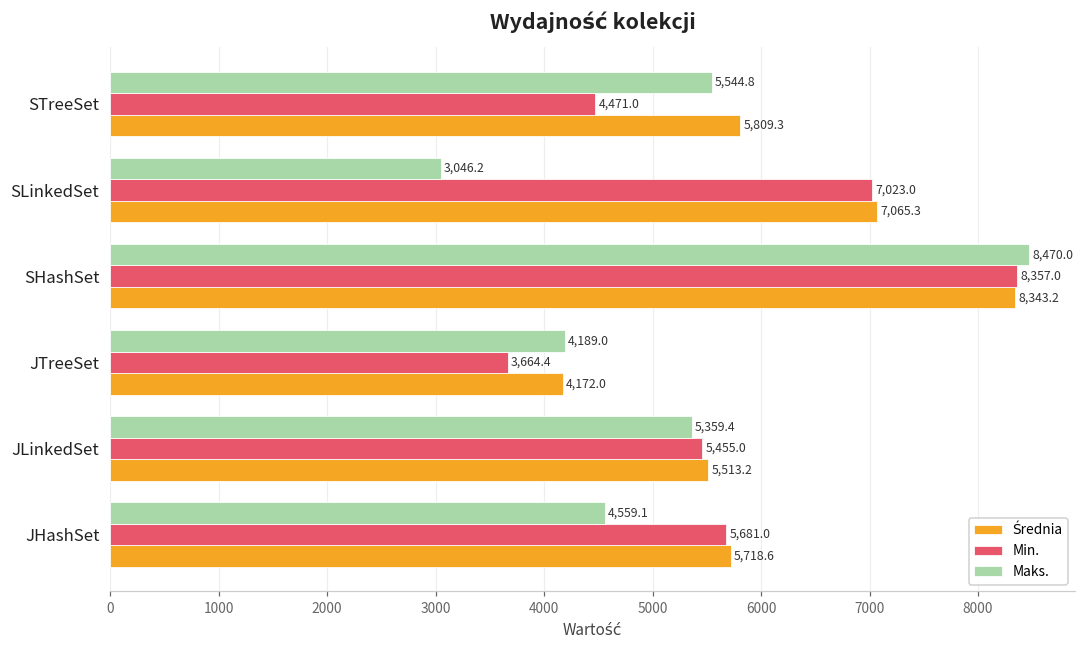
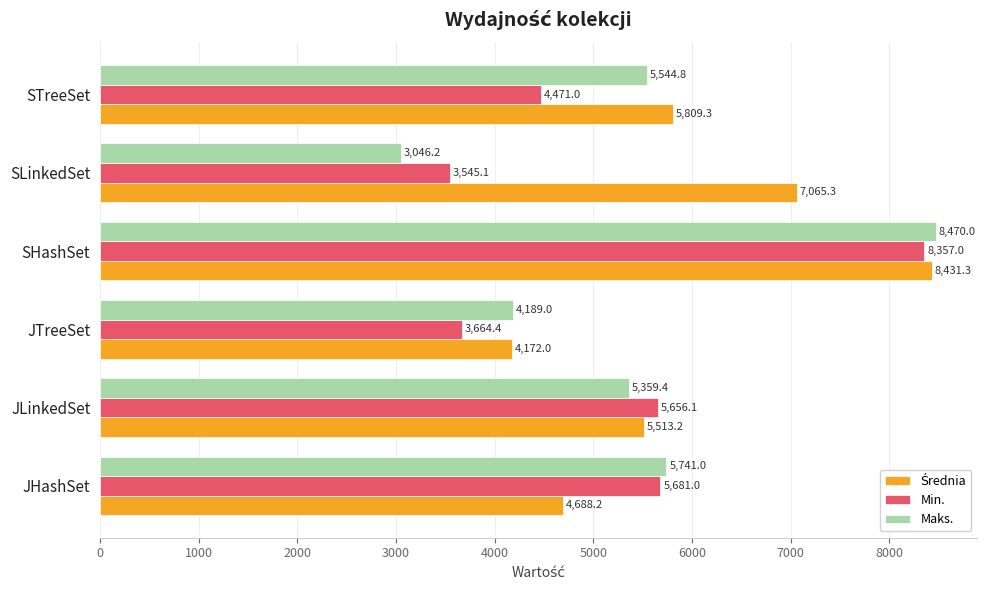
Min., SLinkedSet: 7,023.0 -> 3,545.1
Średnia, SHashSet: 8,343.2 -> 8,431.3
Min., JLinkedSet: 5,455.0 -> 5,656.1
Maks., JHashSet: 4,559.1 -> 5,741.0
Średnia, JHashSet: 5,718.6 -> 4,688.2
